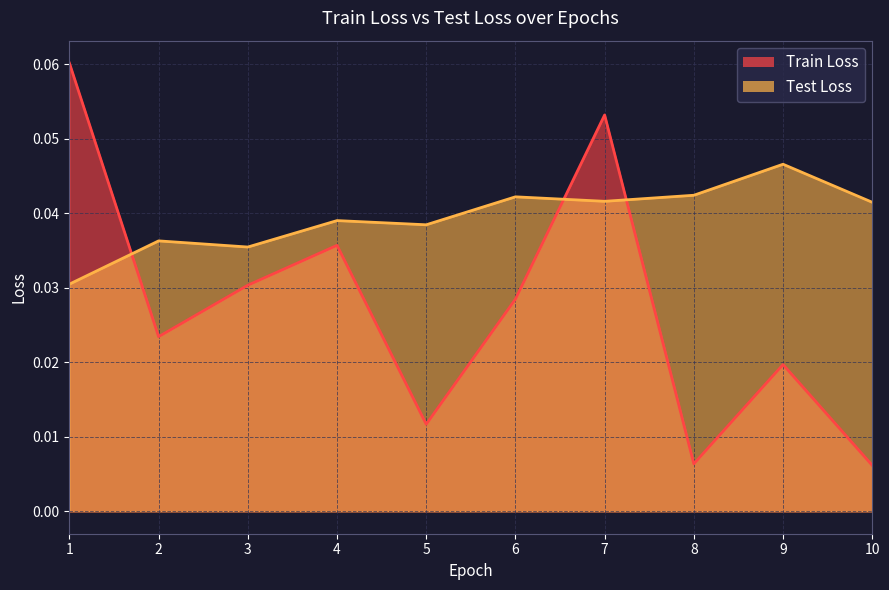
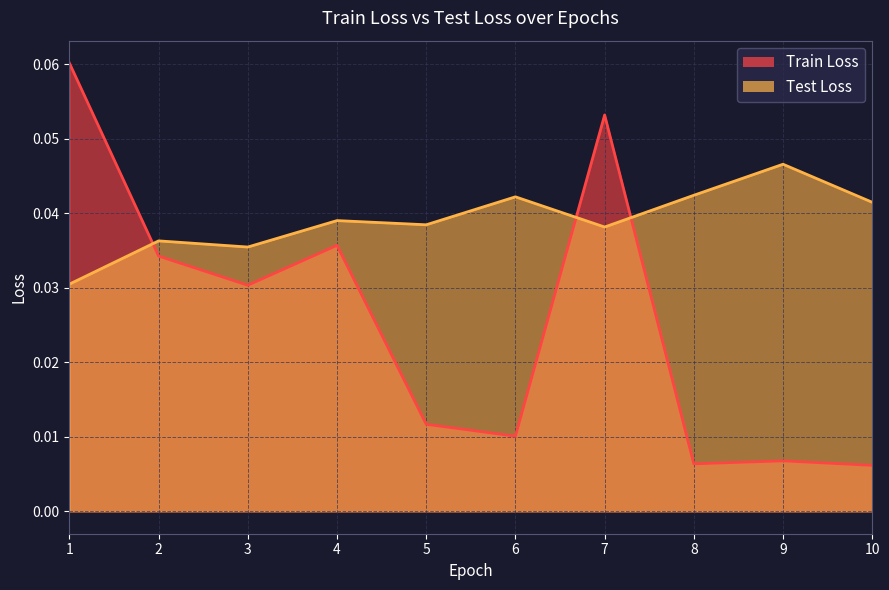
Train Loss, 2: 0.023 -> 0.034
Train Loss, 6: 0.028 -> 0.010
Test Loss, 7: 0.042 -> 0.038
Train Loss, 9: 0.020 -> 0.007
